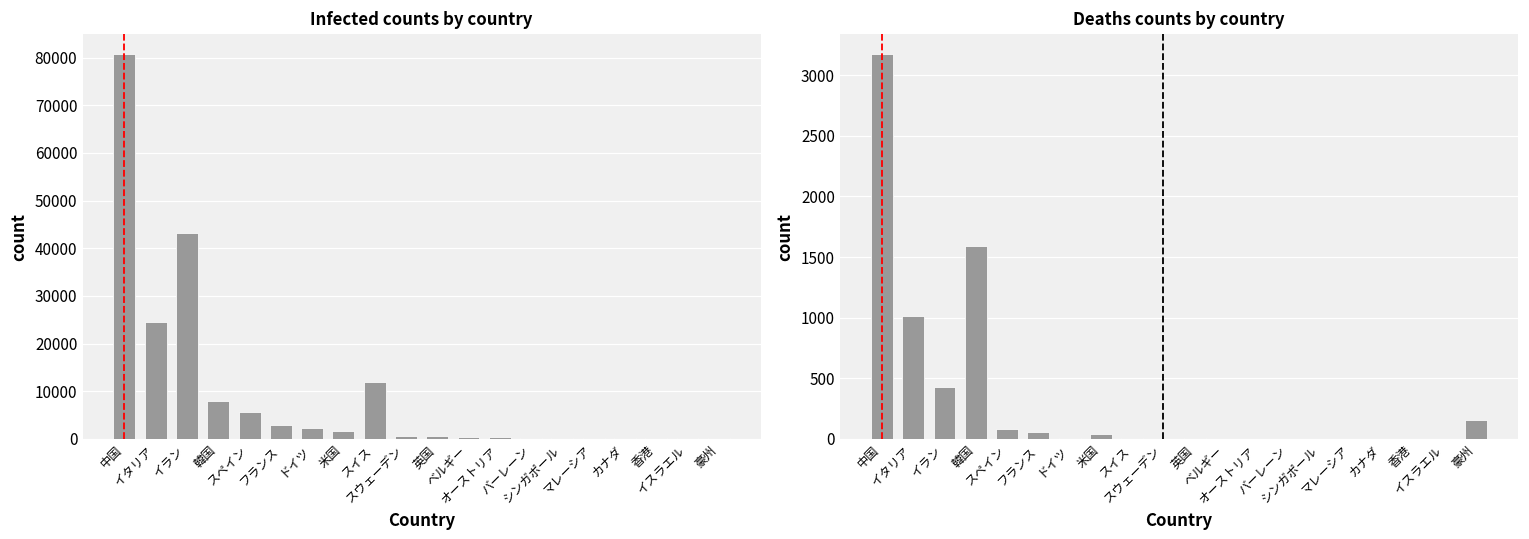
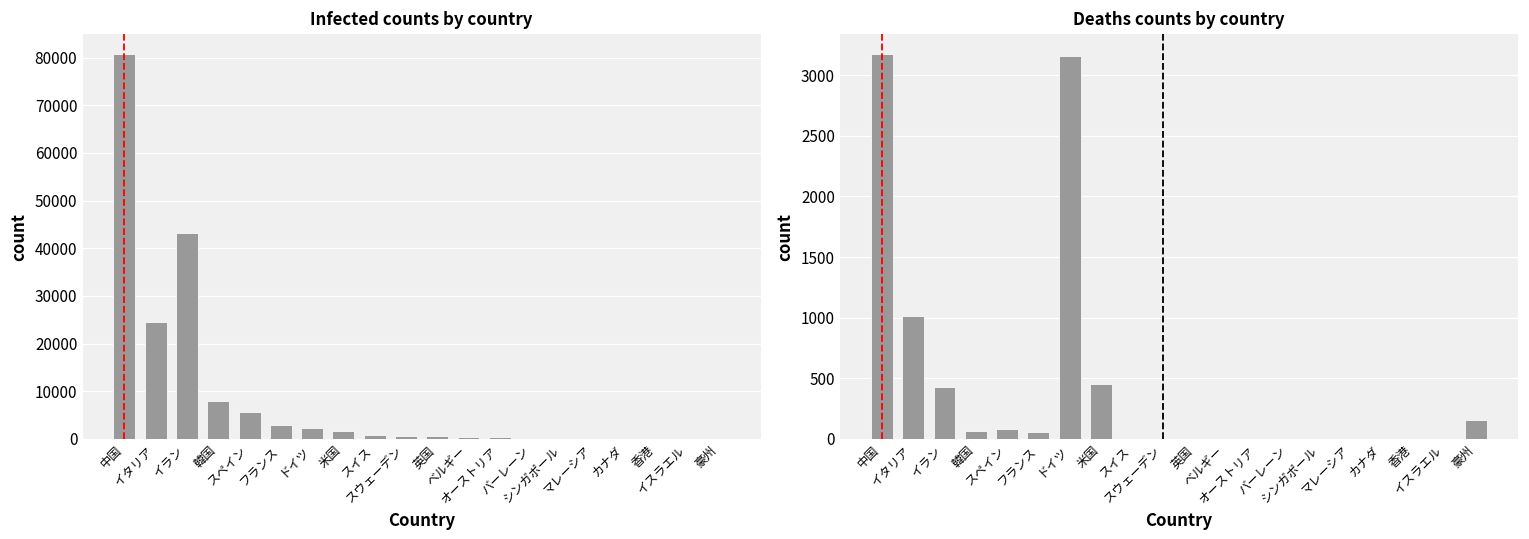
Infected counts by country, スイス: 12000 -> 1000
Deaths counts by country, 韓国: 1590 -> 70
Deaths counts by country, ドイツ: 10 -> 3160
Deaths counts by country, 米国: 40 -> 450
